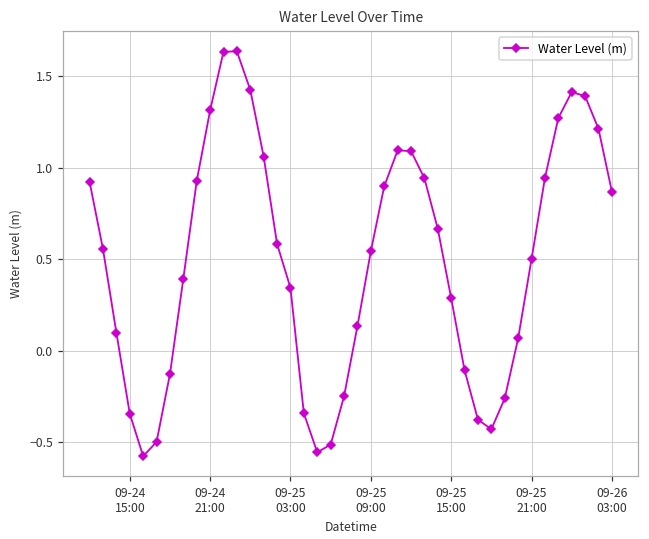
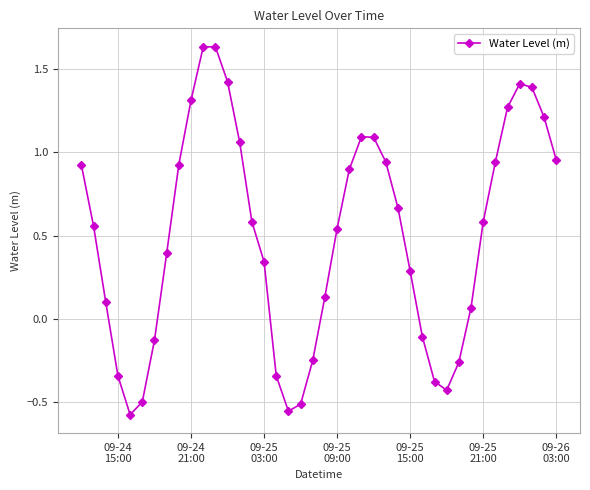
09-25 21:00: 0.50 -> 0.58
09-26 03:00: 0.87 -> 0.96
